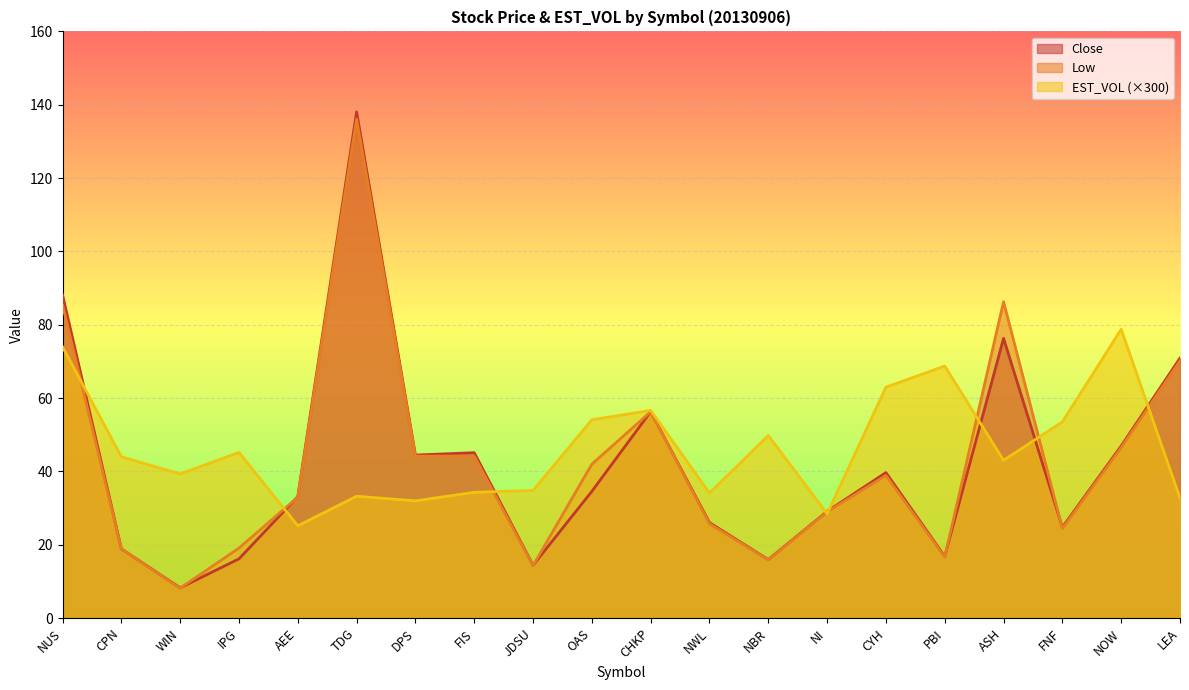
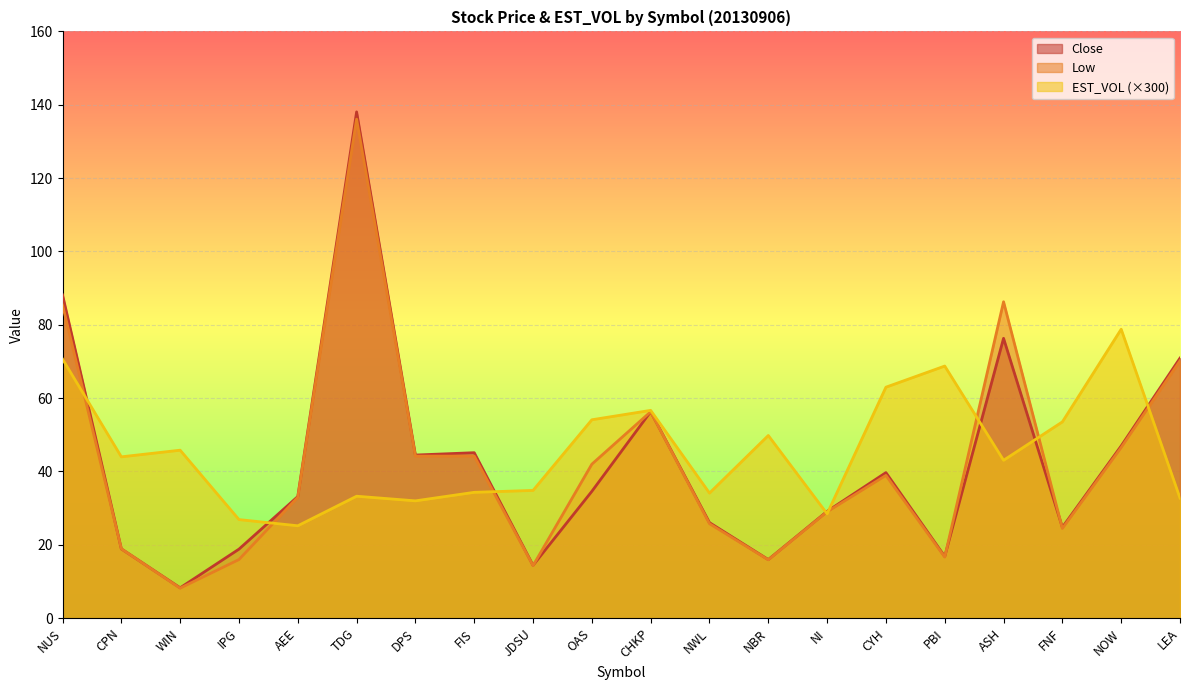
EST_VOL (×300), NUS: 74 -> 71
EST_VOL (×300), WIN: 39 -> 46
Close, IPG: 16 -> 19
Low, IPG: 19 -> 16
EST_VOL (×300), IPG: 45 -> 27
